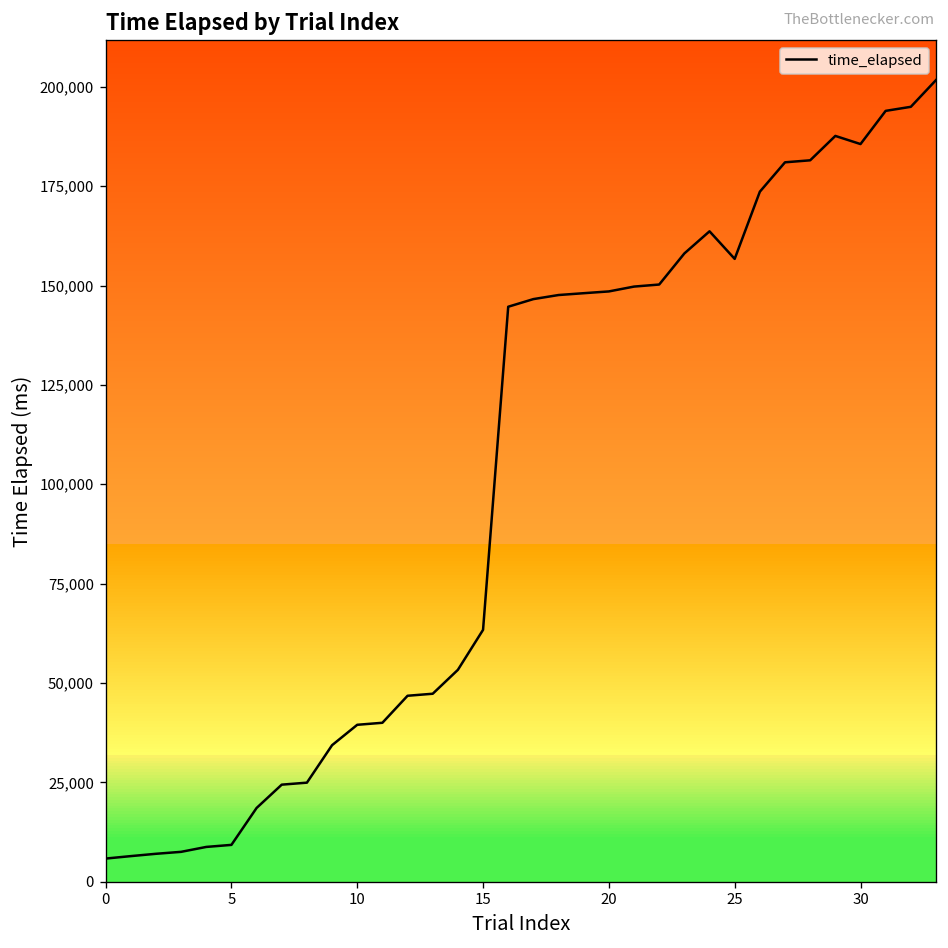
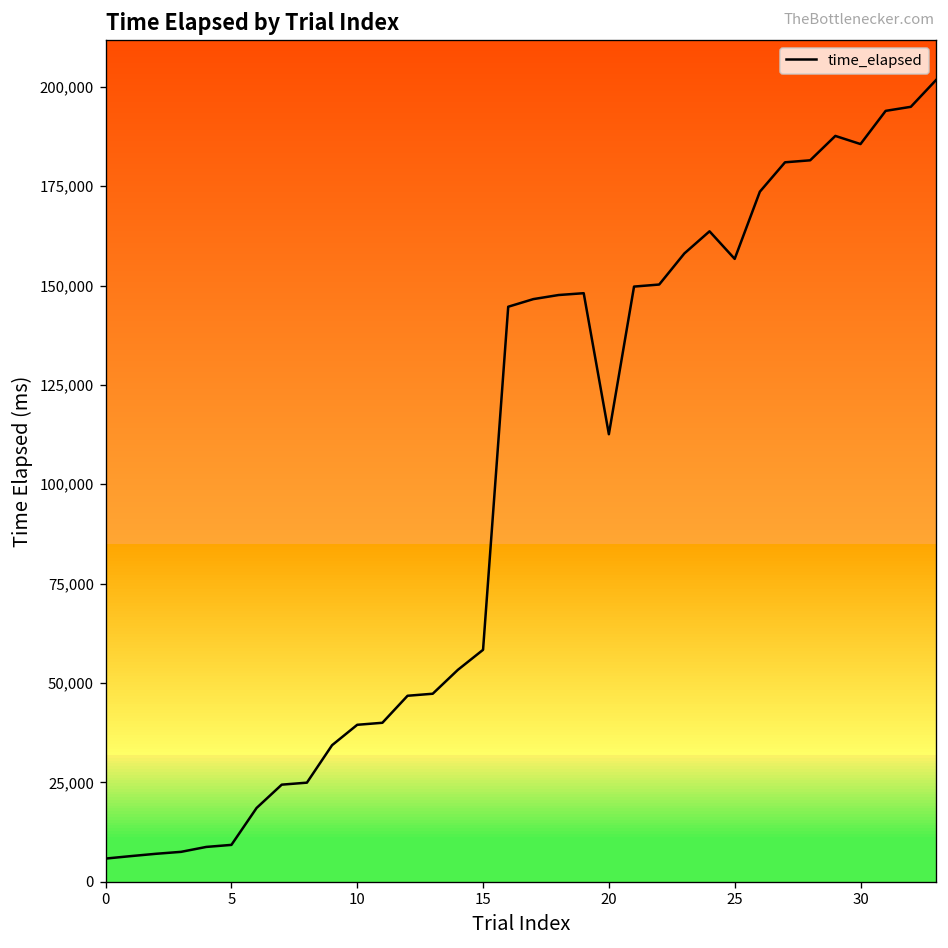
15: 63,000 -> 58,000
20: 149,000 -> 113,000
